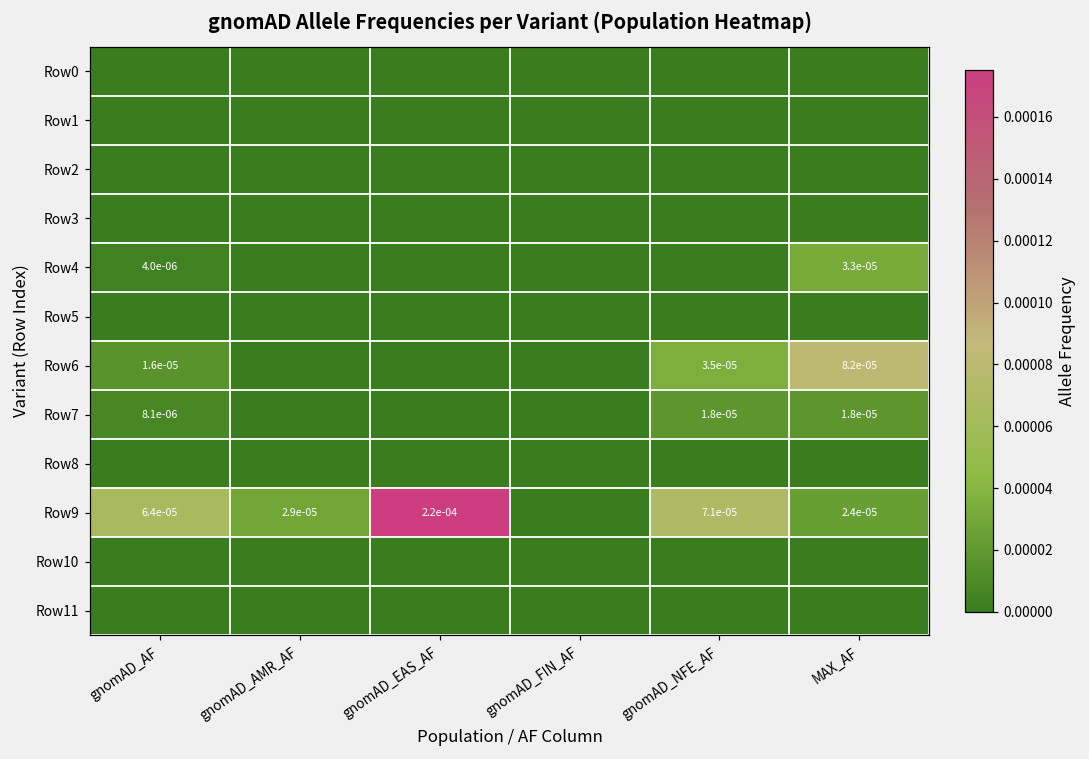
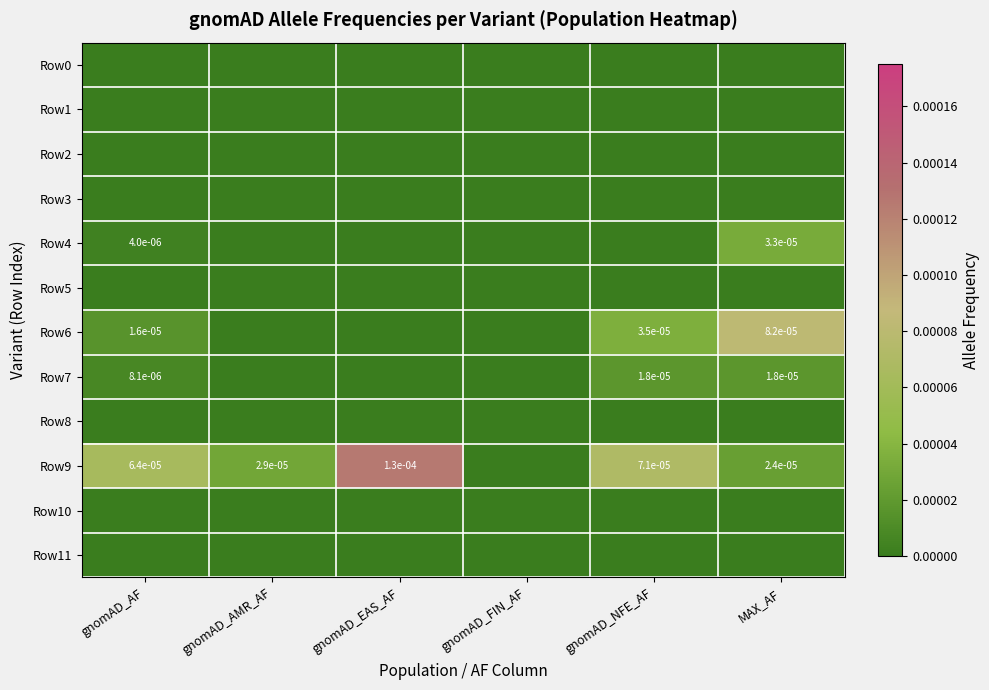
Row9, gnomAD_EAS_AF: 2.2e-04 -> 1.3e-04
